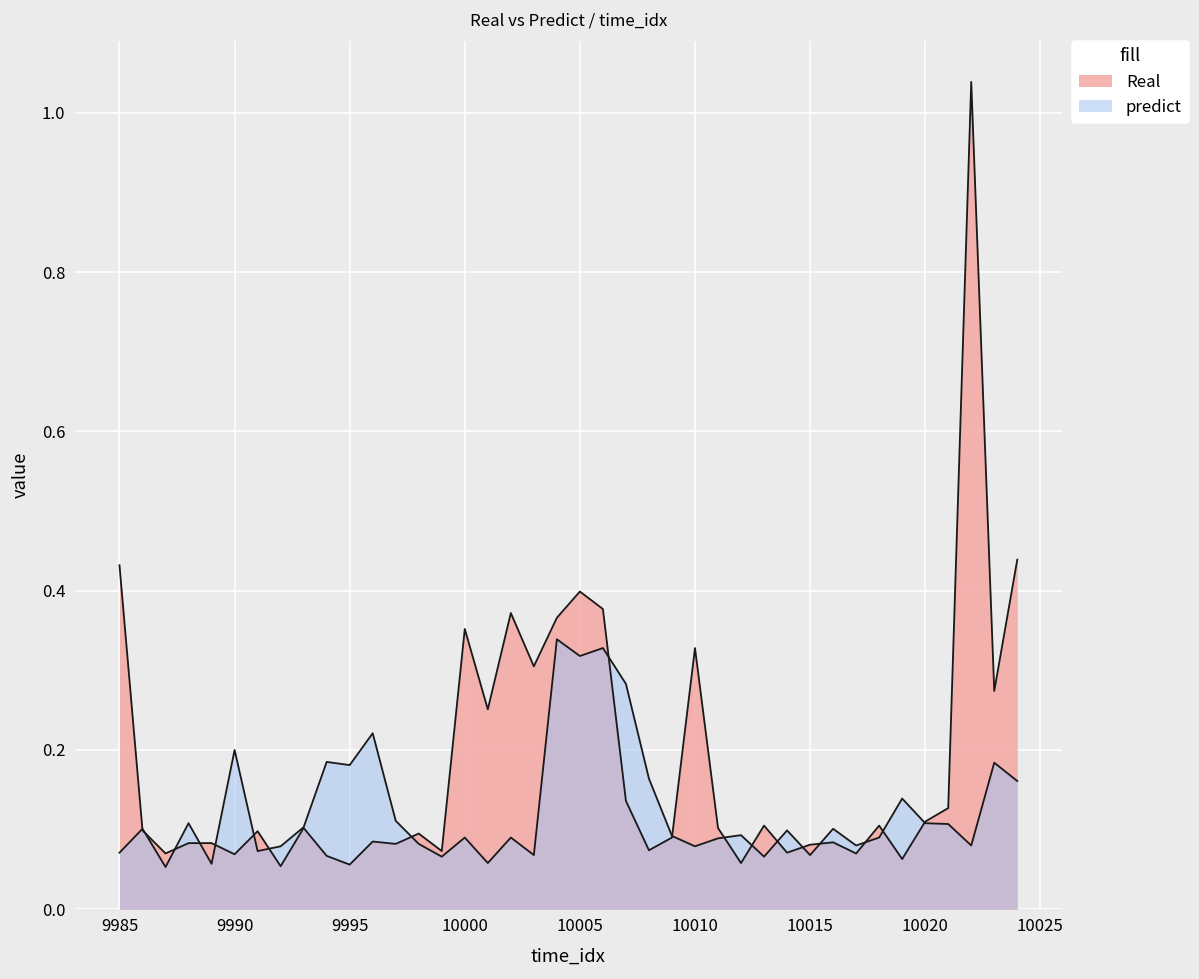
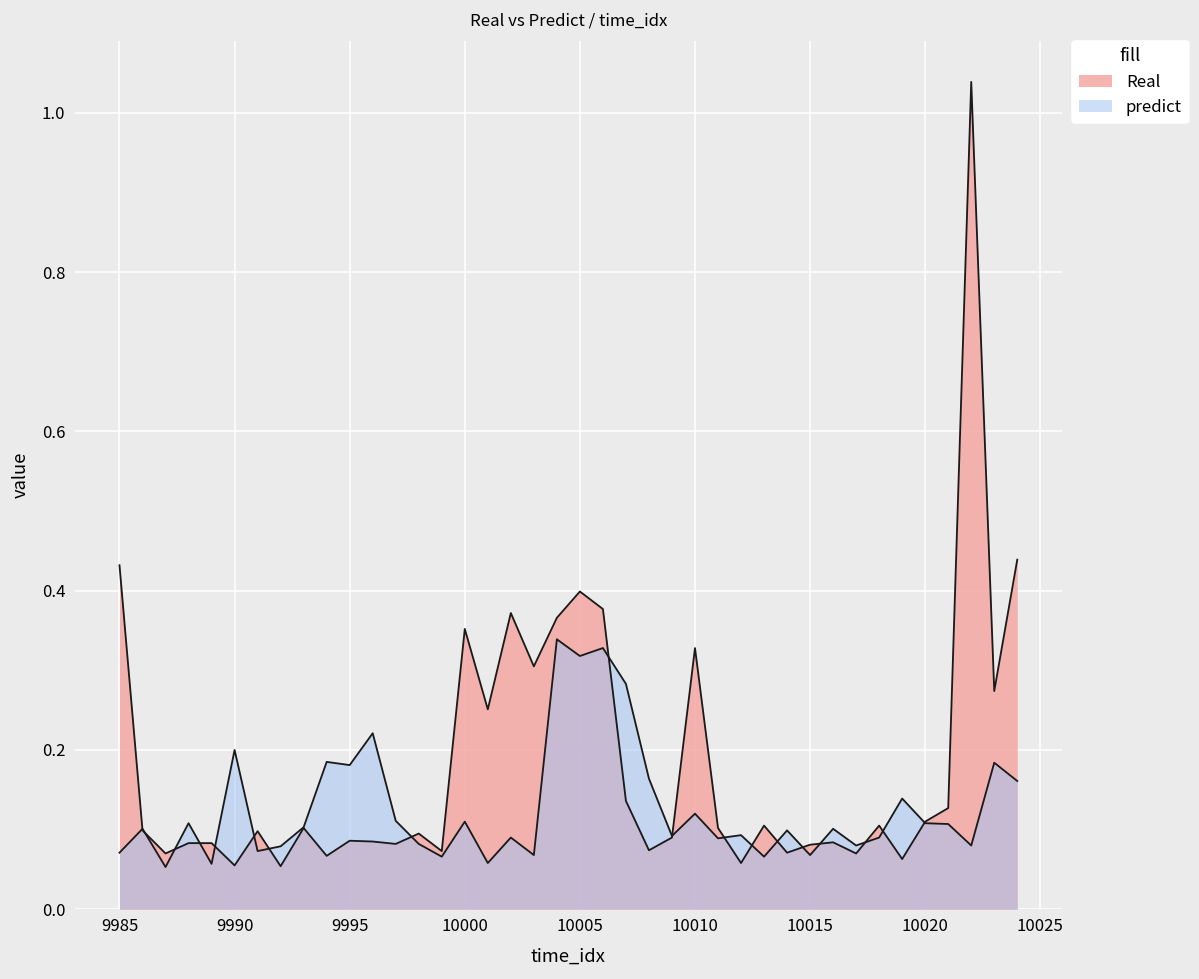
Real, 9990: 0.07 -> 0.06
Real, 9995: 0.06 -> 0.09
predict, 10000: 0.09 -> 0.11
predict, 10010: 0.08 -> 0.12
